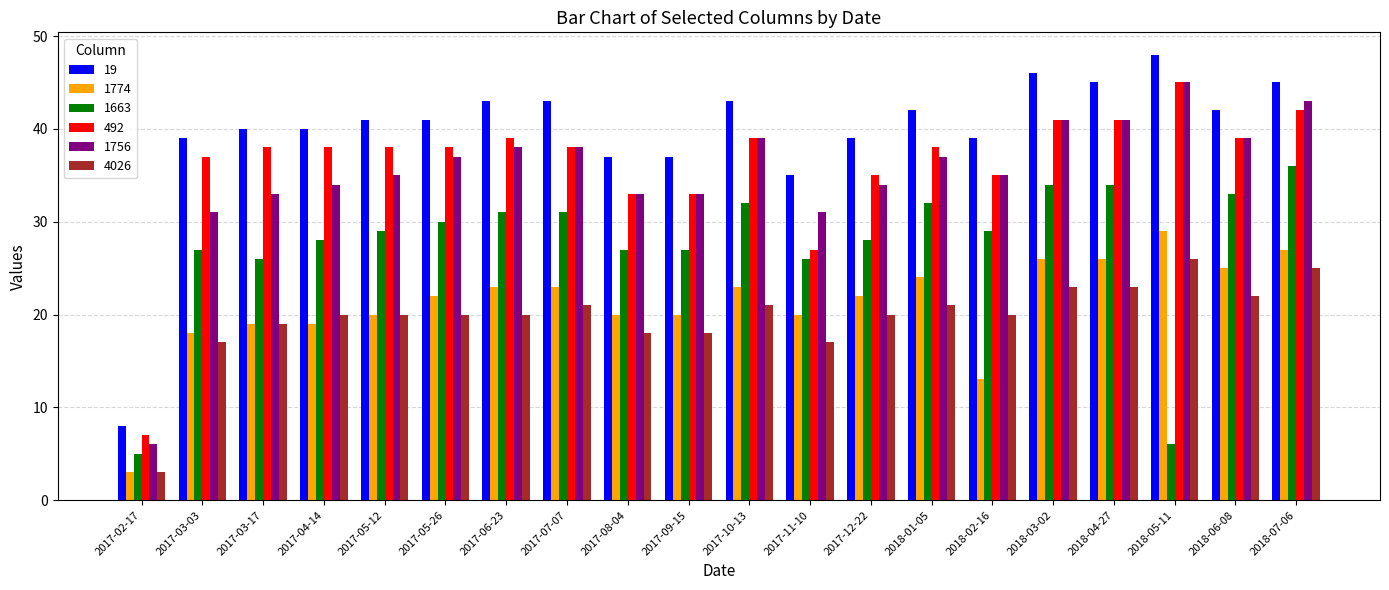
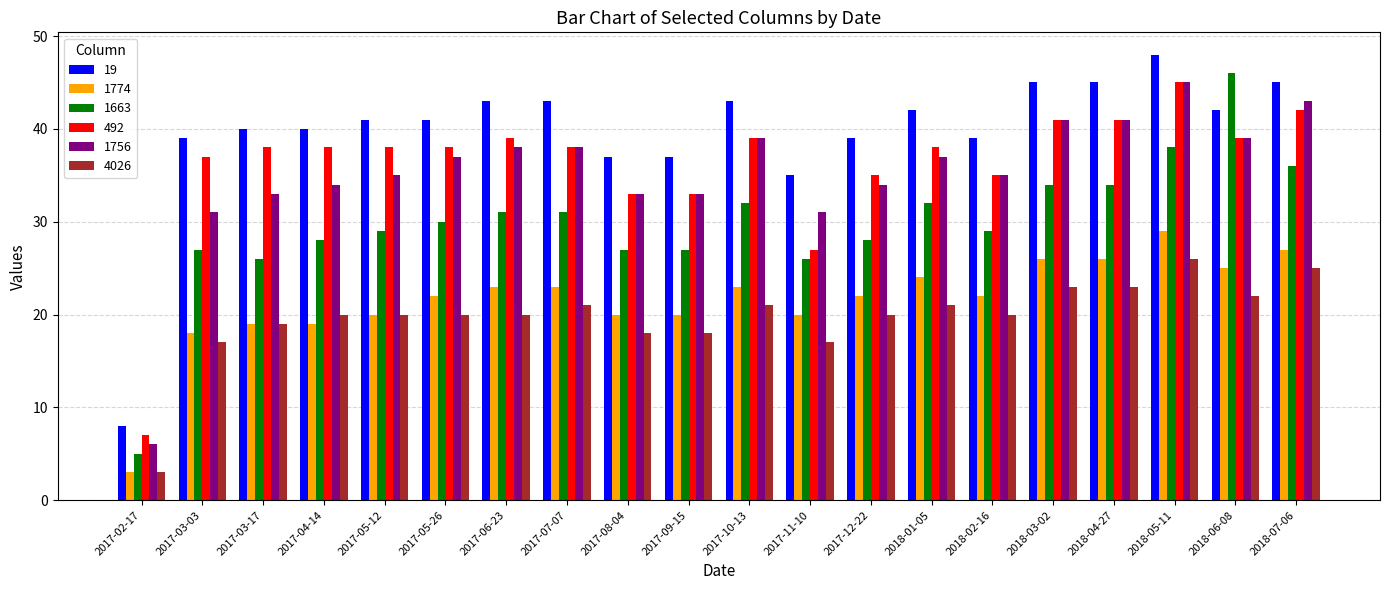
1774, 2018-02-16: 13 -> 22
19, 2018-03-02: 46 -> 45
1663, 2018-05-11: 6 -> 38
1663, 2018-06-08: 33 -> 46
